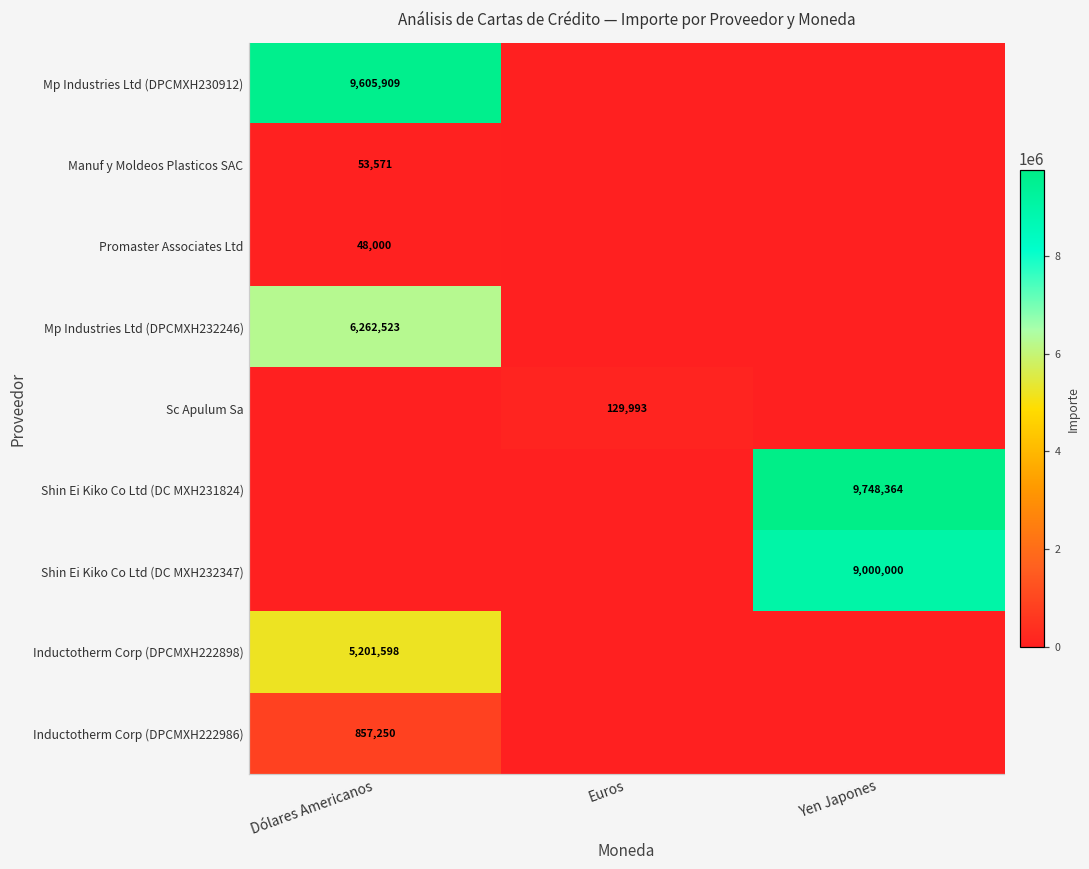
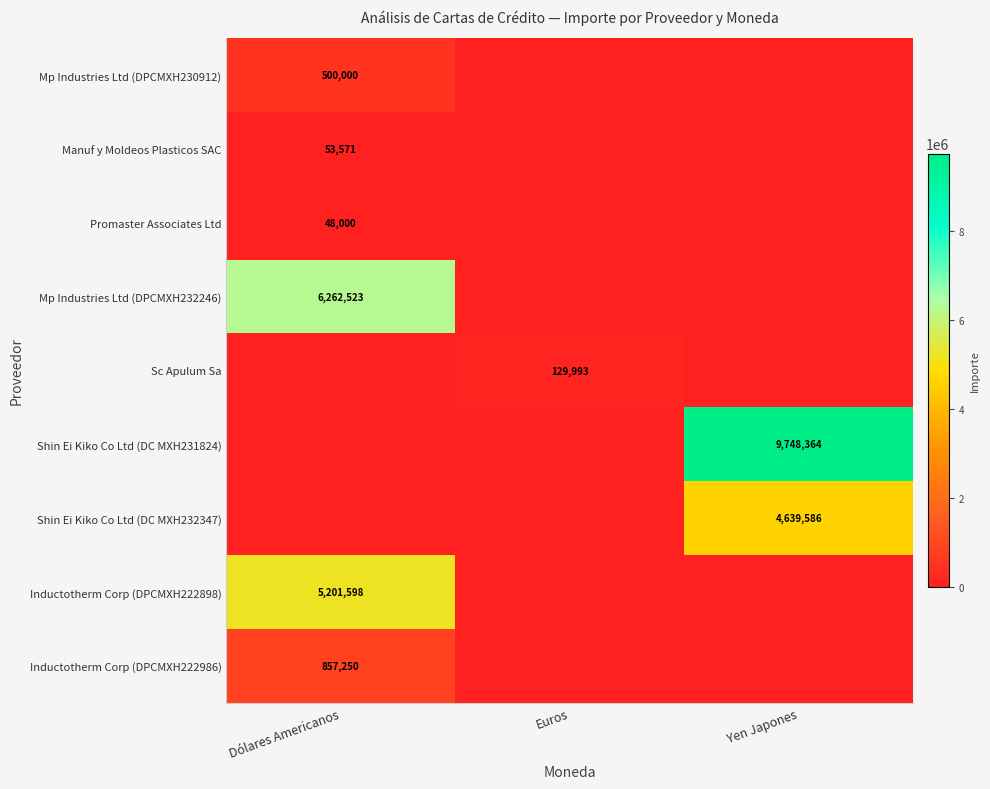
Mp Industries Ltd (DPCMXH230912), Dólares Americanos: 9,605,909 -> 500,000
Shin Ei Kiko Co Ltd (DC MXH232347), Yen Japones: 9,000,000 -> 4,639,586
